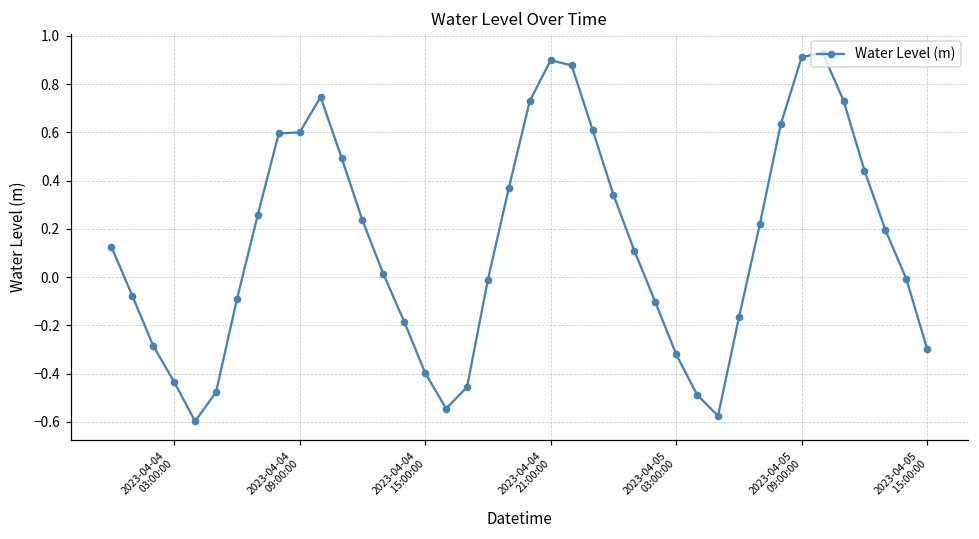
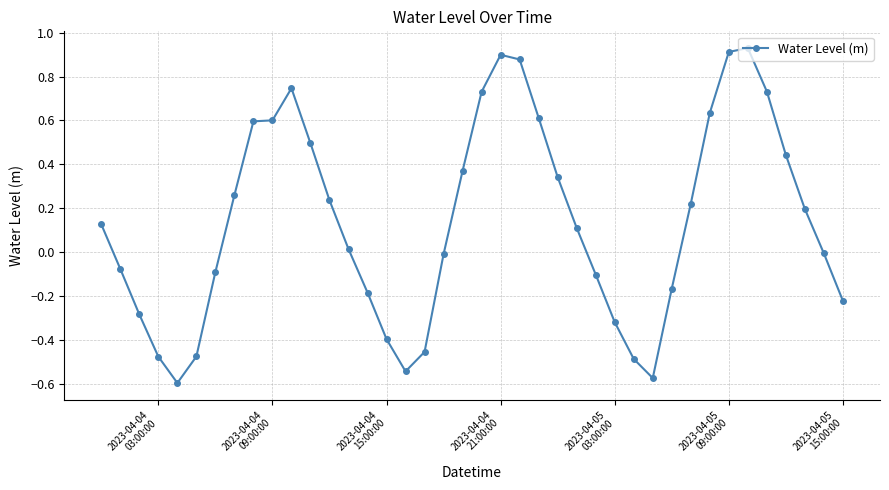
2023-04-04 03:00:00: -0.43 -> -0.48
2023-04-05 15:00:00: -0.30 -> -0.22
